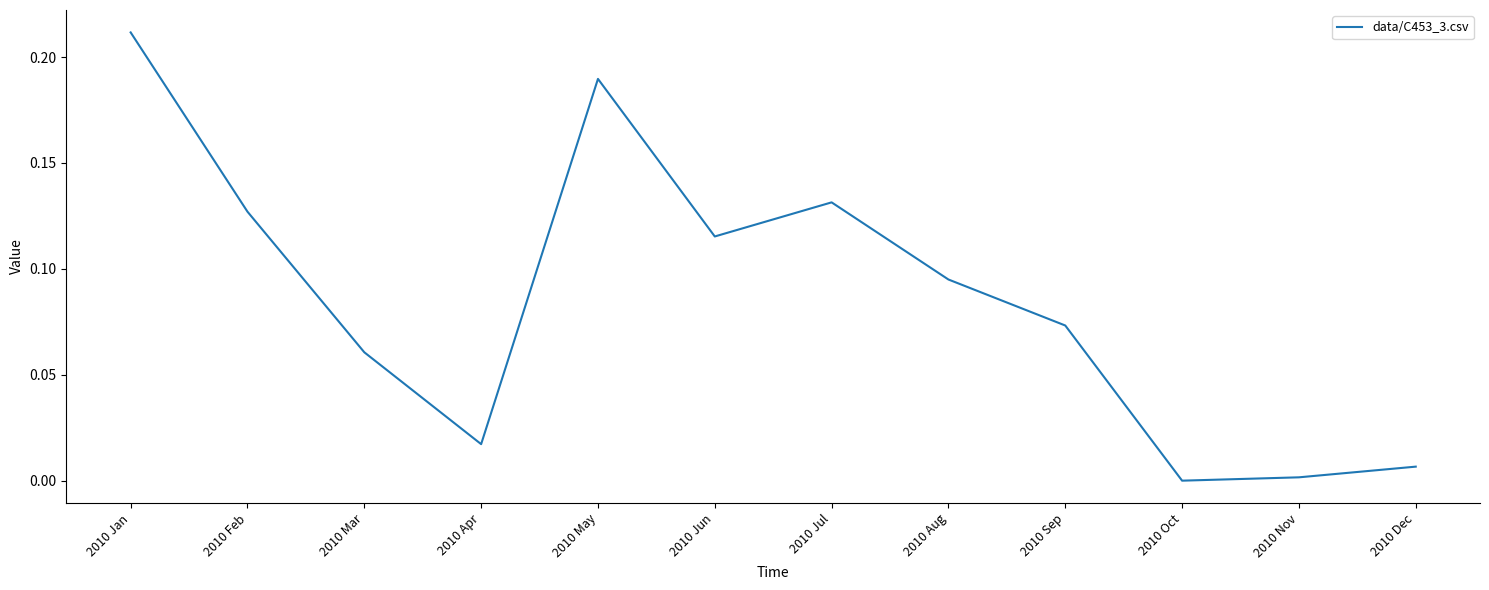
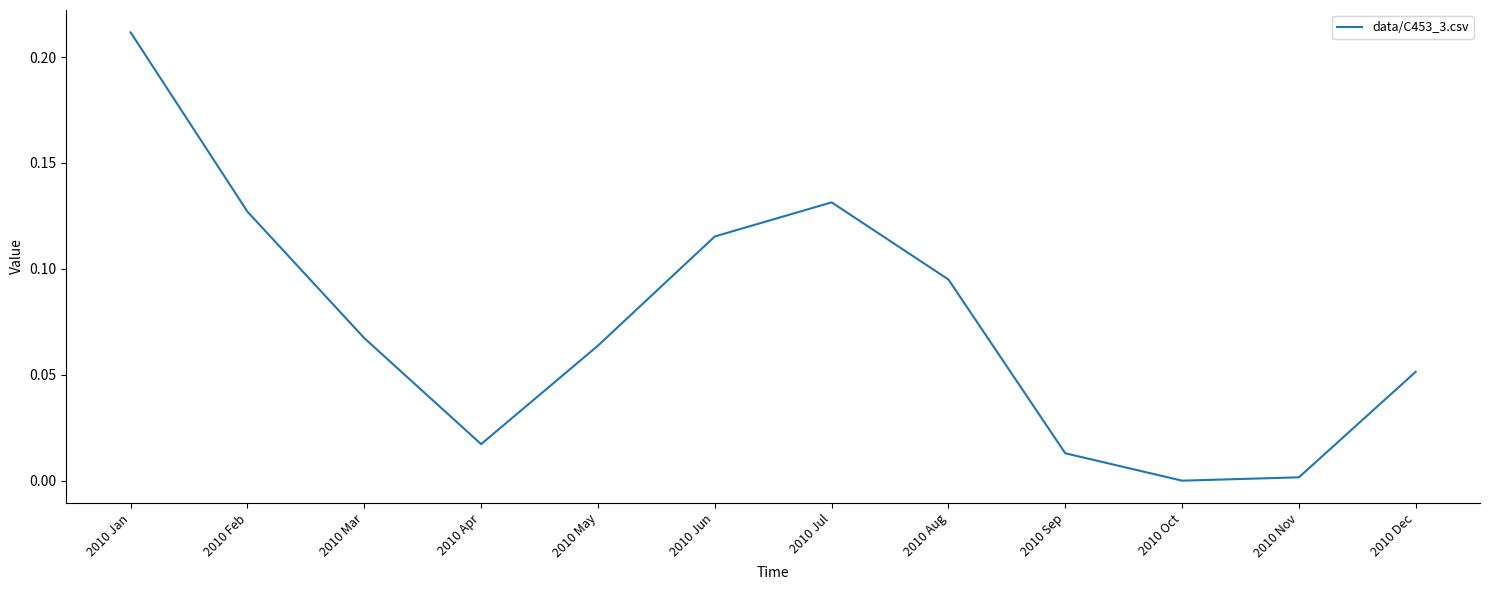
2010 Mar: 0.061 -> 0.067
2010 May: 0.190 -> 0.064
2010 Sep: 0.073 -> 0.013
2010 Dec: 0.007 -> 0.051
